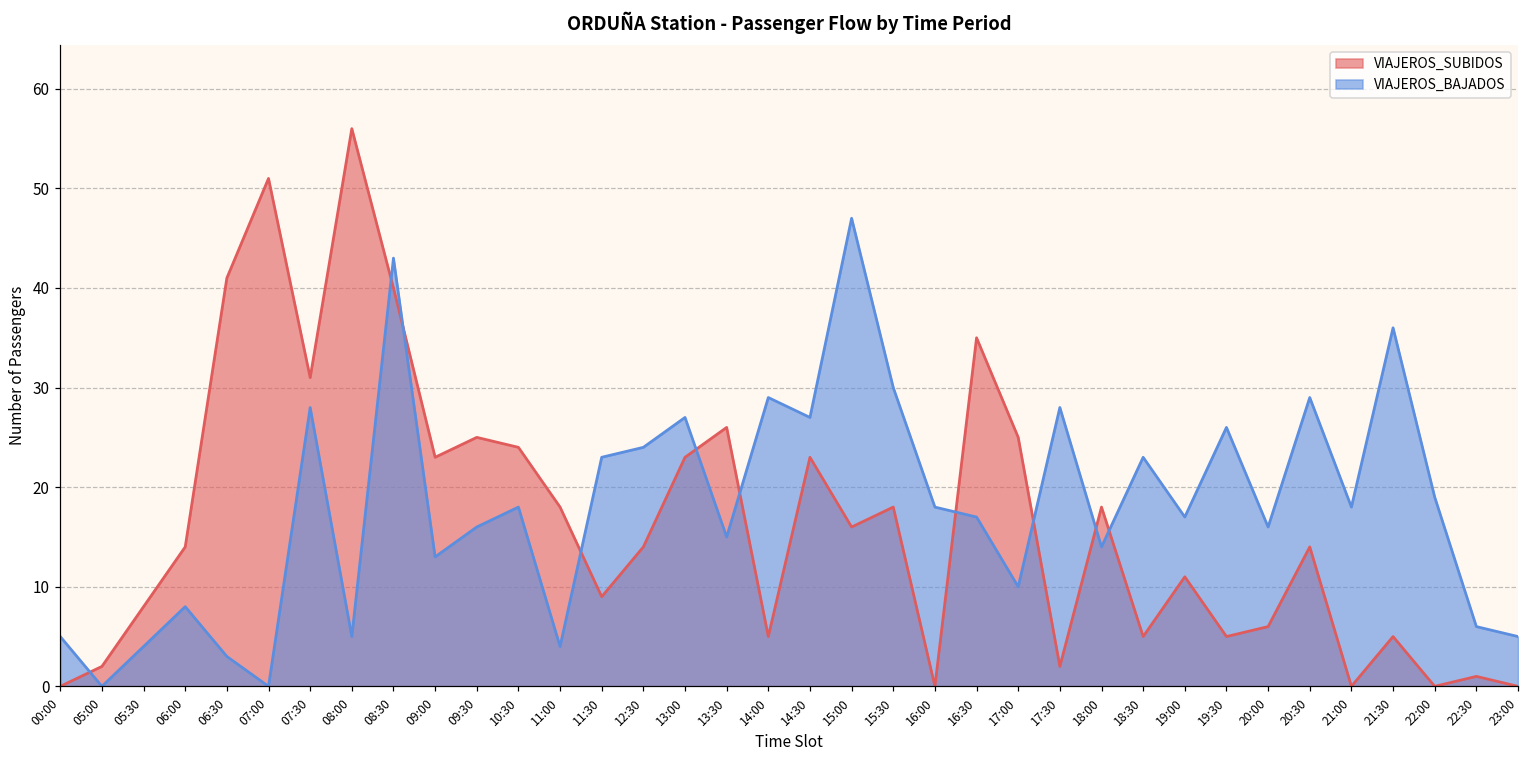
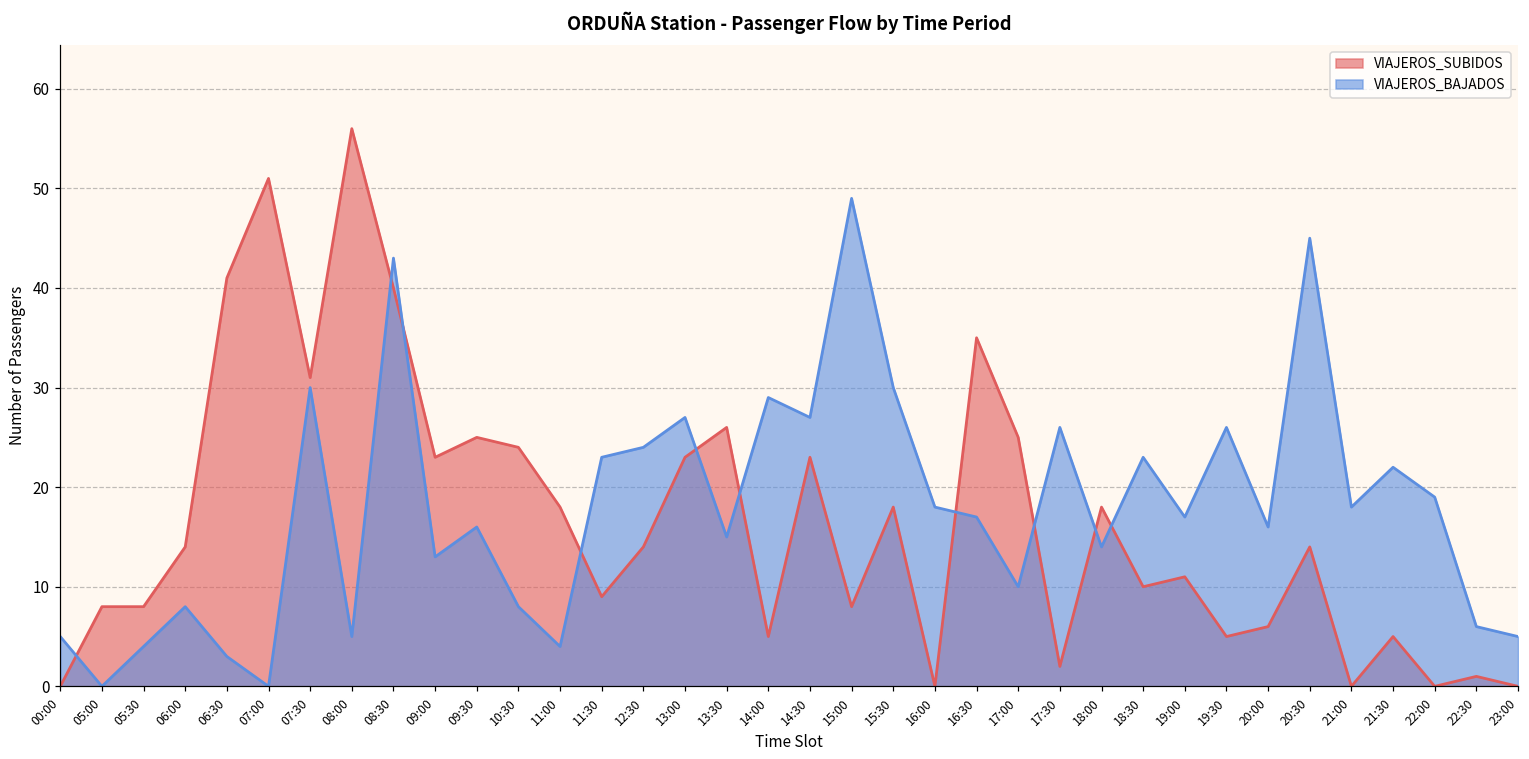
VIAJEROS_SUBIDOS, 05:00: 2 -> 8
VIAJEROS_BAJADOS, 07:30: 28 -> 30
VIAJEROS_BAJADOS, 10:30: 18 -> 8
VIAJEROS_SUBIDOS, 15:00: 16 -> 8
VIAJEROS_BAJADOS, 15:00: 47 -> 49
VIAJEROS_BAJADOS, 17:30: 28 -> 26
VIAJEROS_SUBIDOS, 18:30: 5 -> 10
VIAJEROS_BAJADOS, 20:30: 29 -> 45
VIAJEROS_BAJADOS, 21:30: 36 -> 22
